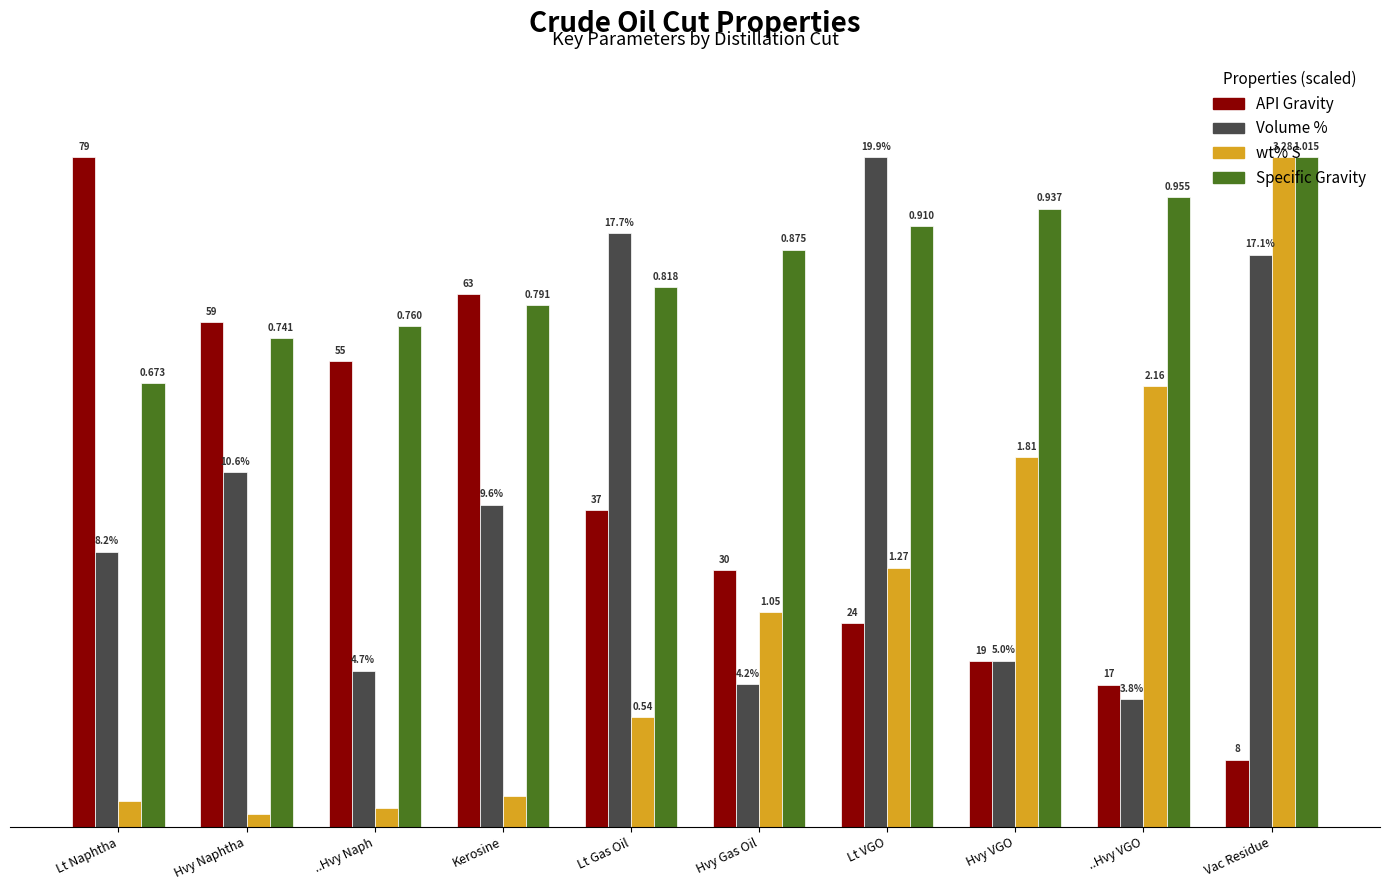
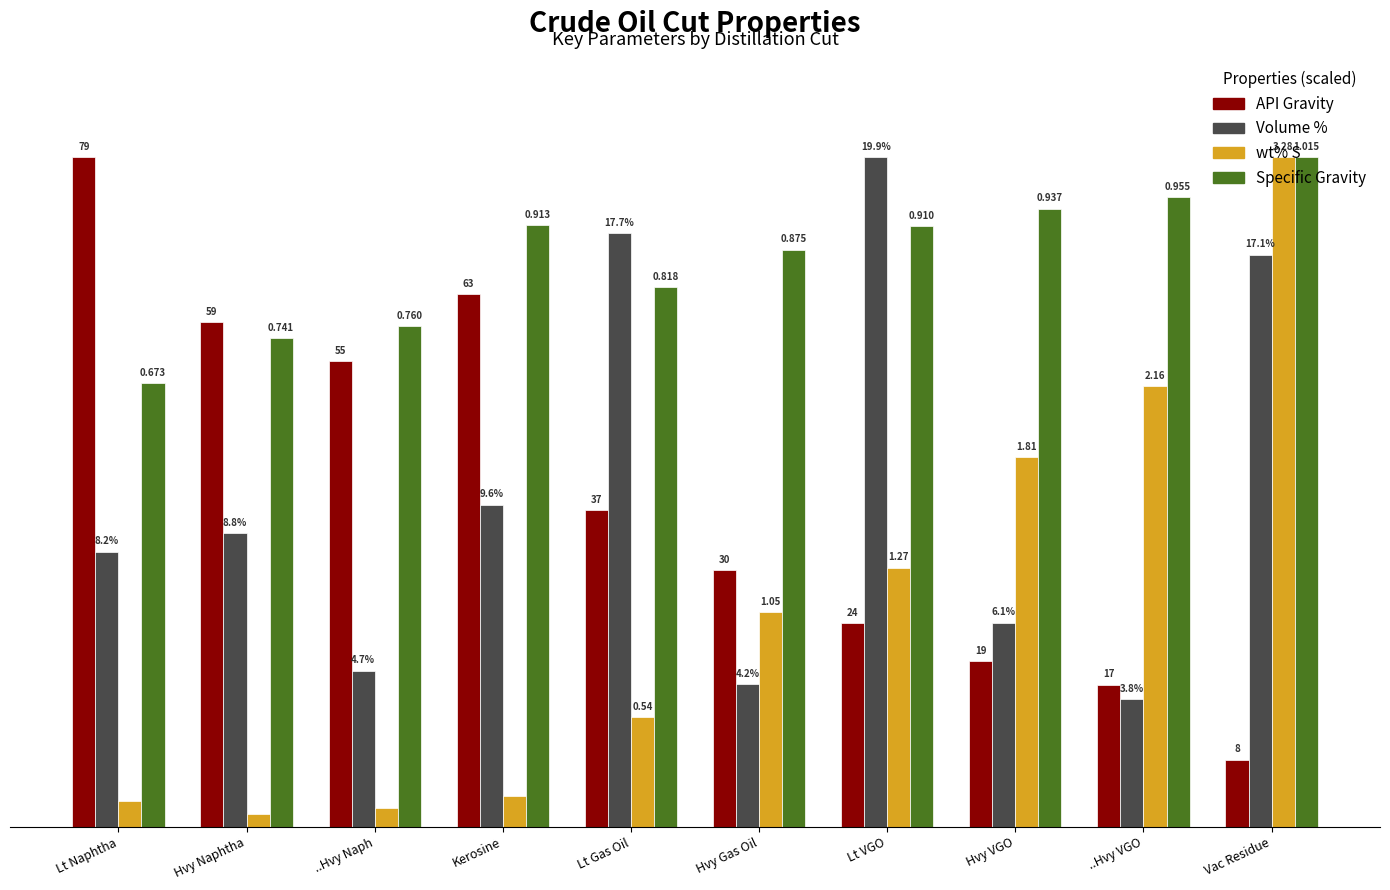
Volume %, Hvy Naphtha: 10.6% -> 8.8%
Specific Gravity, Kerosine: 0.791 -> 0.913
Volume %, Hvy VGO: 5.0% -> 6.1%
